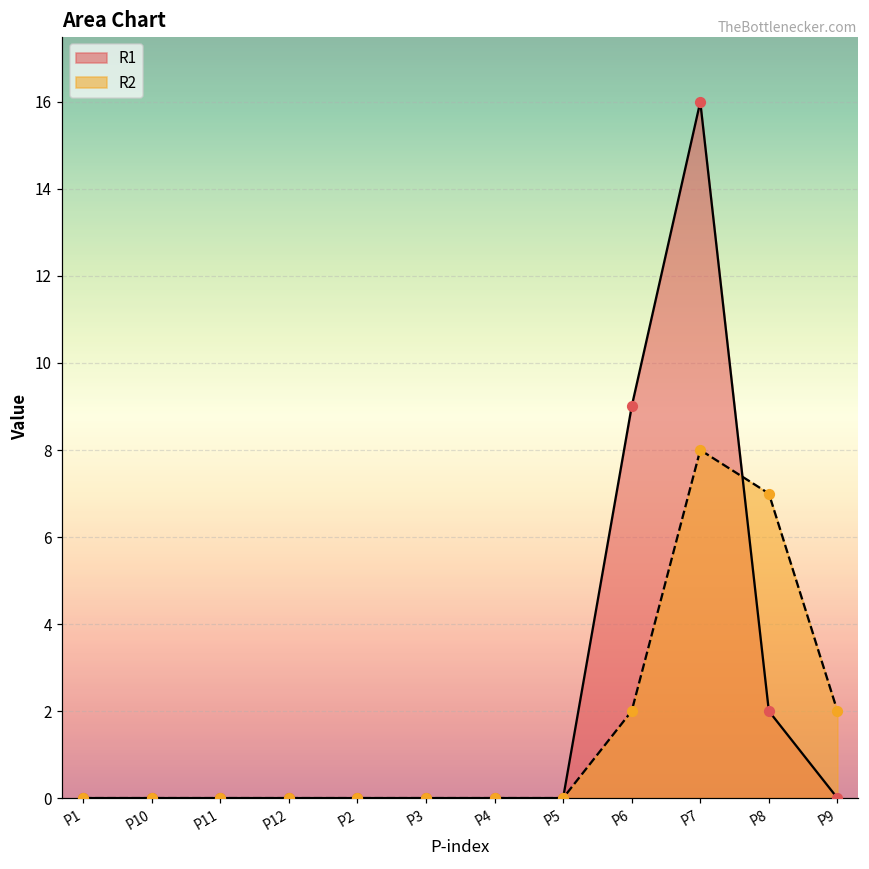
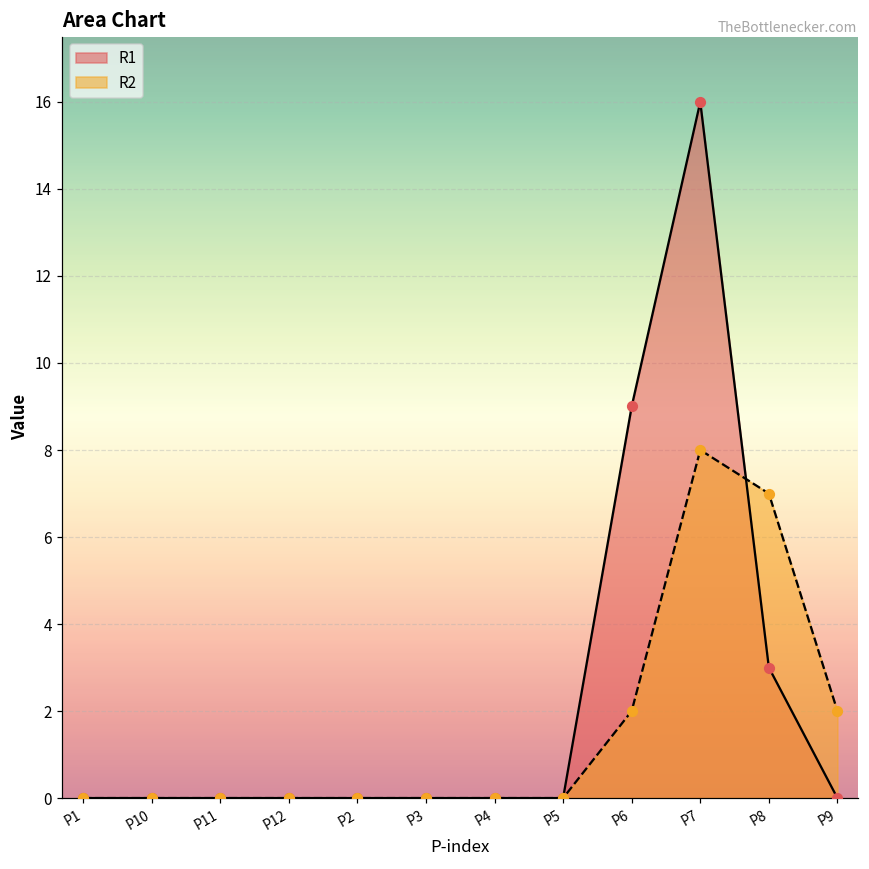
R1, P8: 2 -> 3
